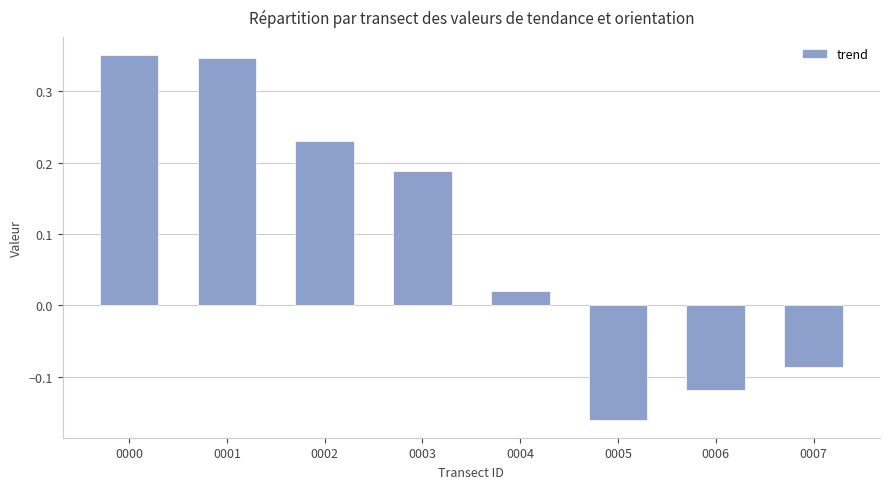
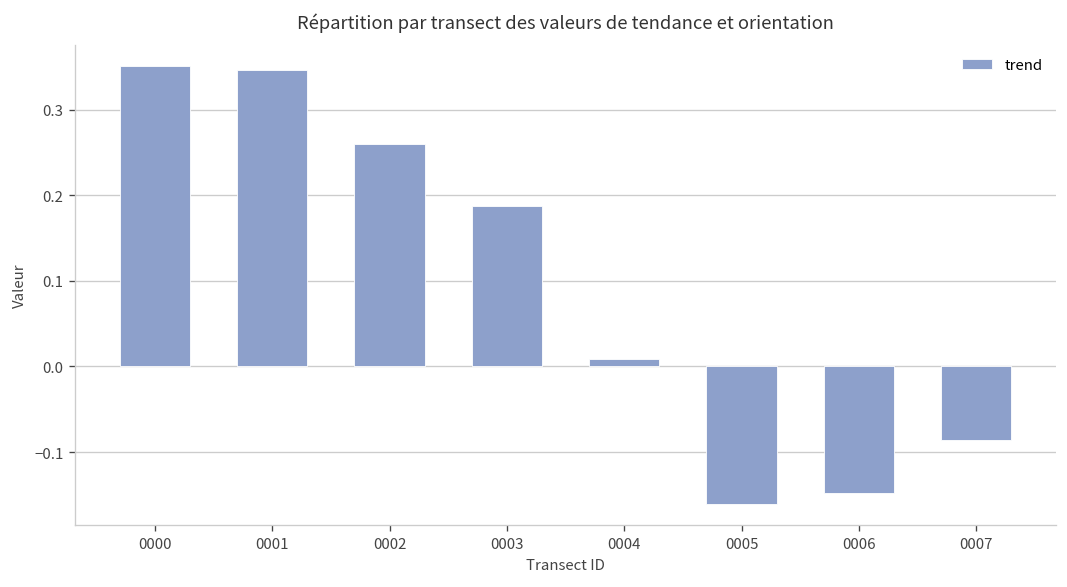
0002: 0.23 -> 0.26
0004: 0.02 -> 0.01
0006: -0.12 -> -0.15
